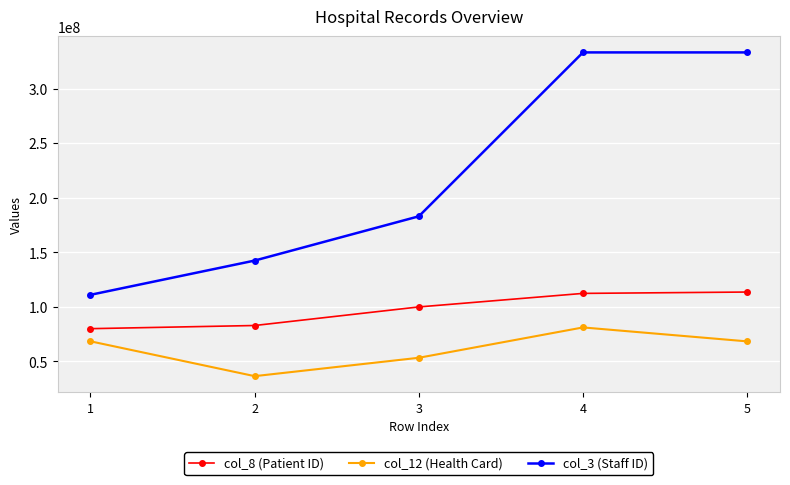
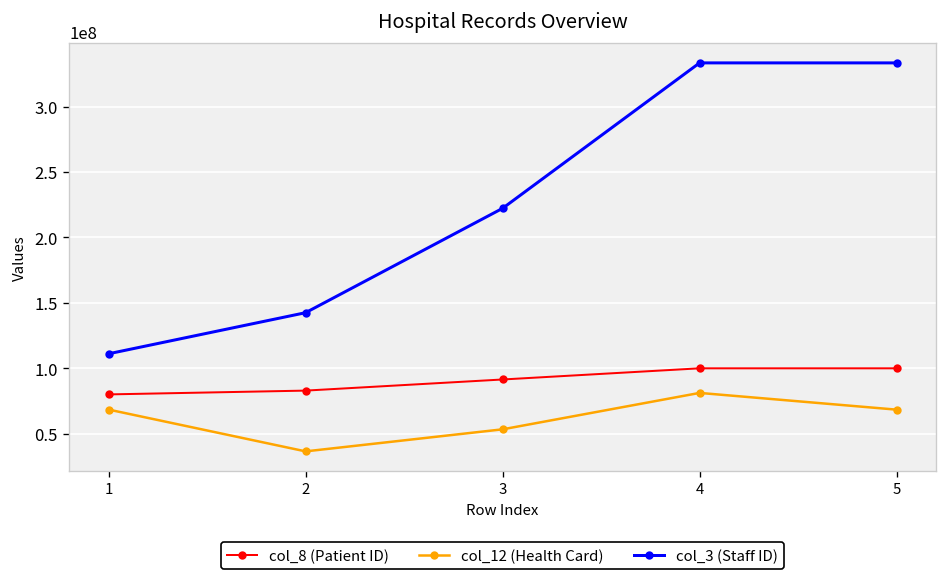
col_8 (Patient ID), 3: 100000000 -> 91000000
col_3 (Staff ID), 3: 183000000 -> 222000000
col_8 (Patient ID), 4: 112000000 -> 100000000
col_8 (Patient ID), 5: 114000000 -> 100000000
